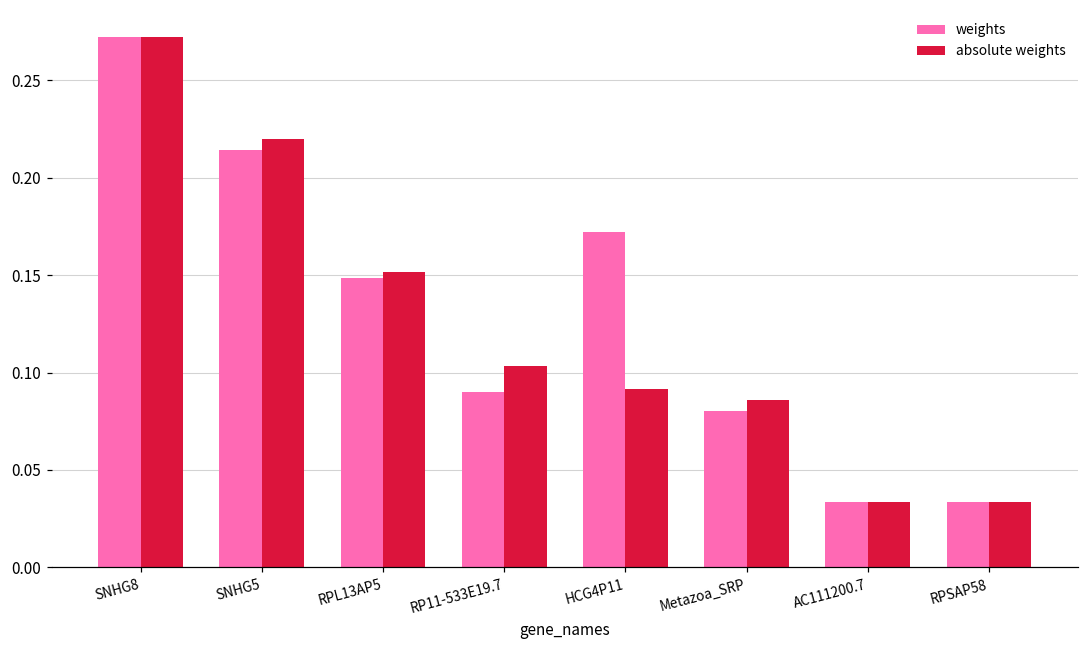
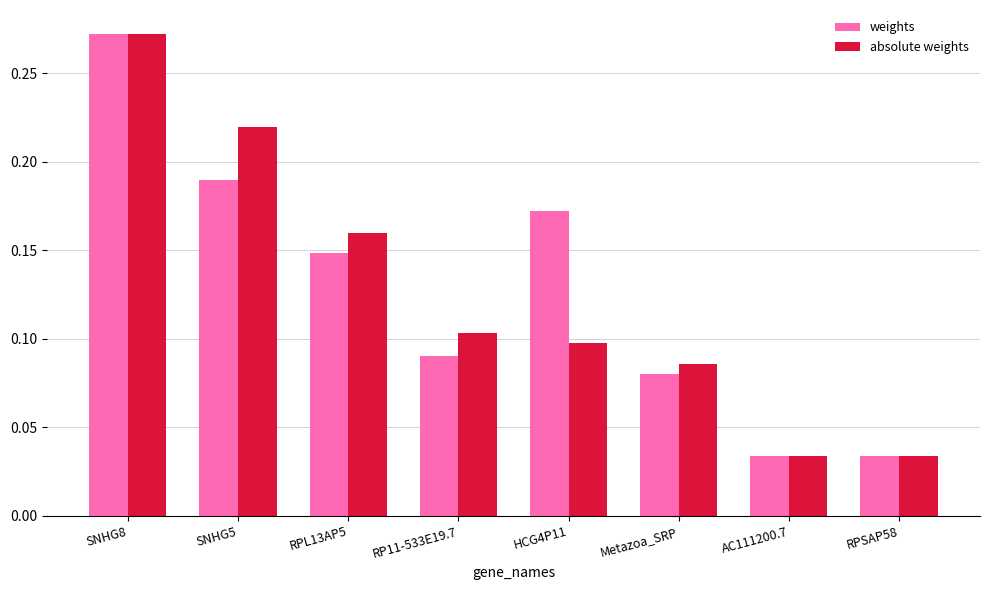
weights, SNHG5: 0.214 -> 0.190
absolute weights, RPL13AP5: 0.152 -> 0.160
absolute weights, HCG4P11: 0.092 -> 0.098
